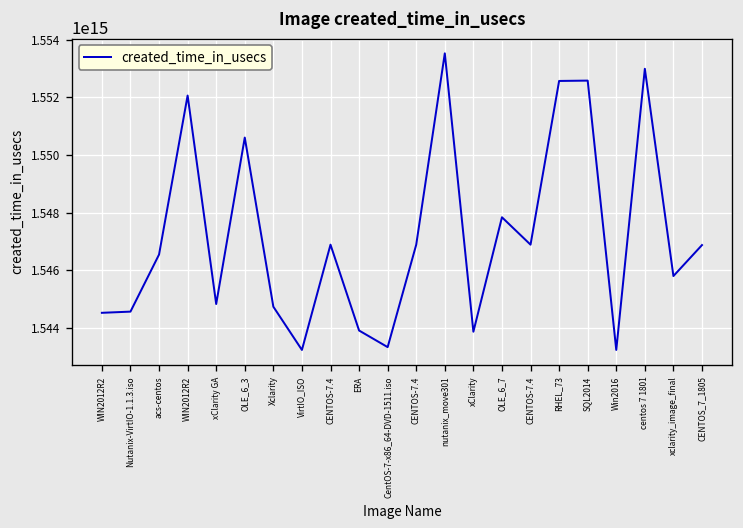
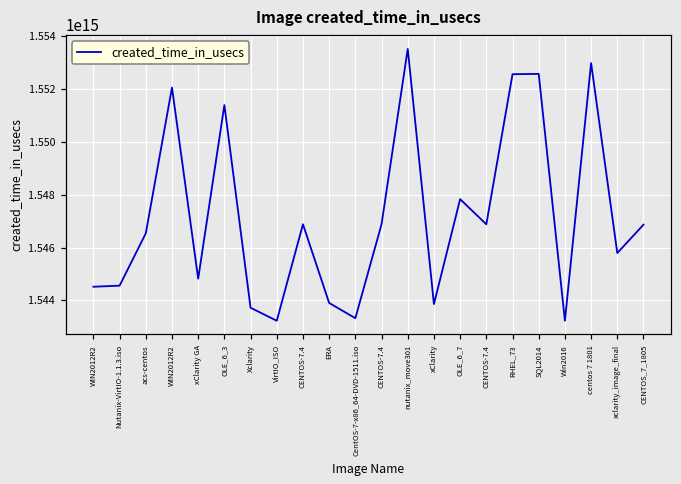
OLE_6_3: 1550600000000000 -> 1551400000000000
Xclarity: 1544700000000000 -> 1543700000000000
